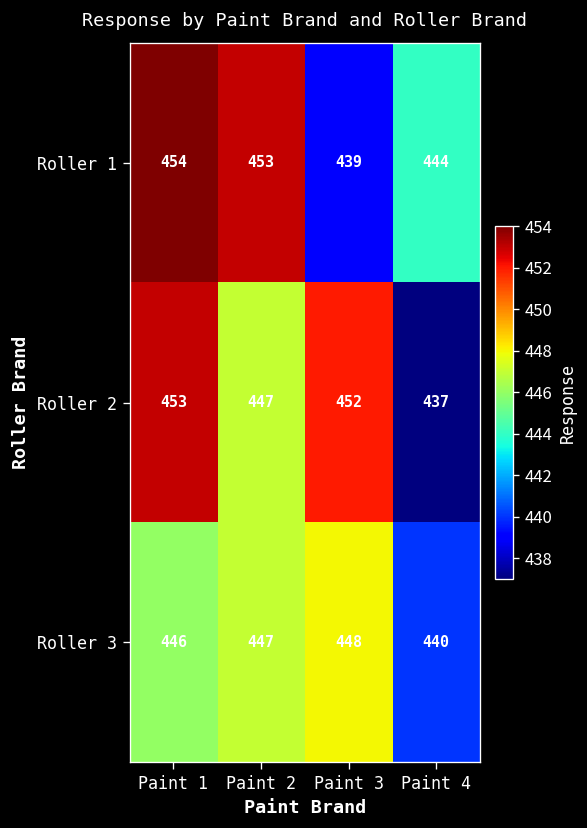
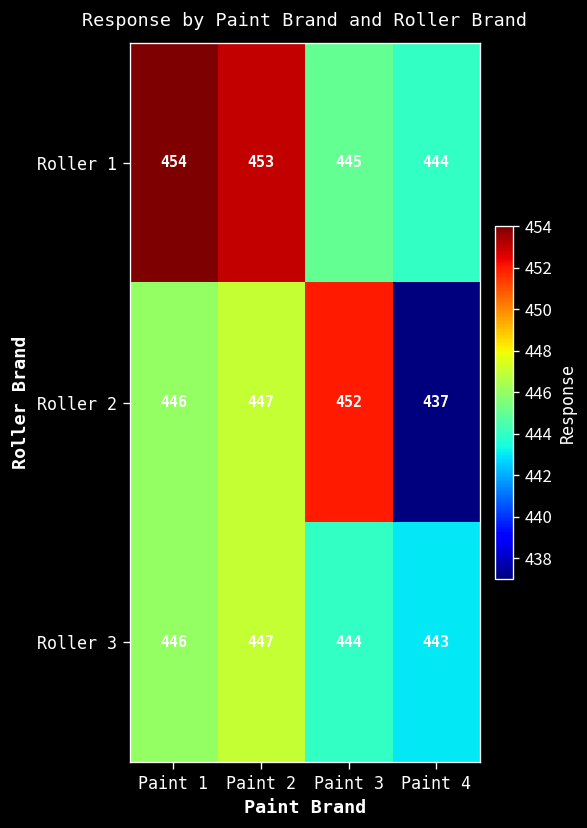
Roller 1, Paint 3: 439 -> 445
Roller 2, Paint 1: 453 -> 446
Roller 3, Paint 3: 448 -> 444
Roller 3, Paint 4: 440 -> 443
